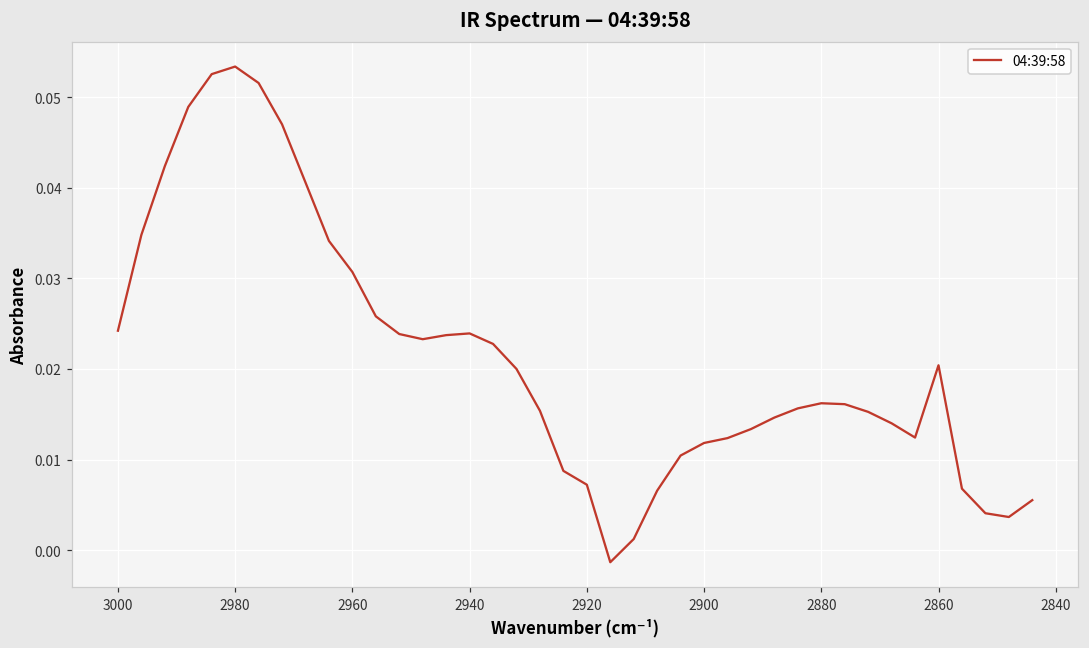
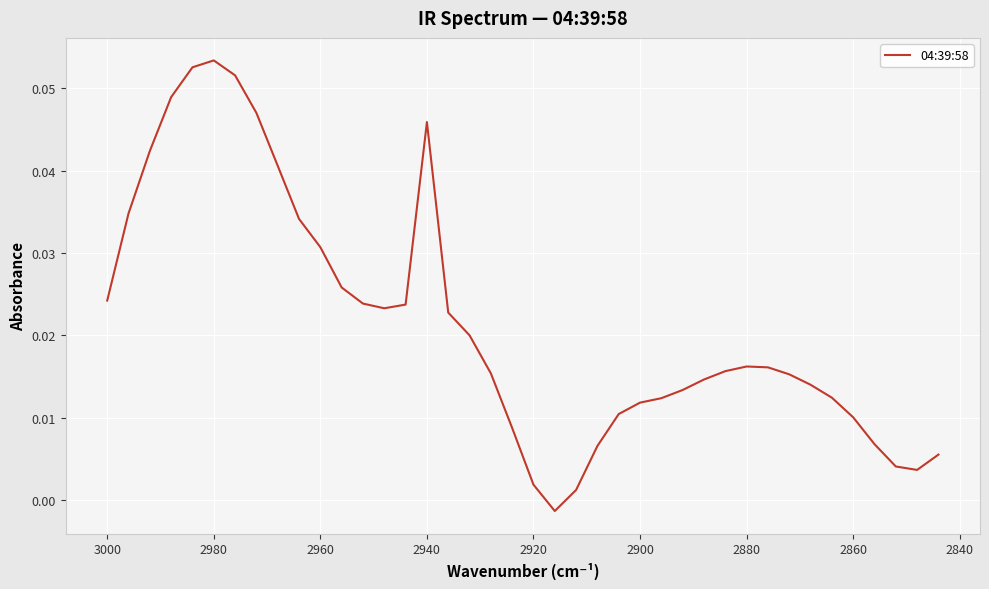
2940: 0.024 -> 0.046
2920: 0.007 -> 0.002
2860: 0.020 -> 0.010
